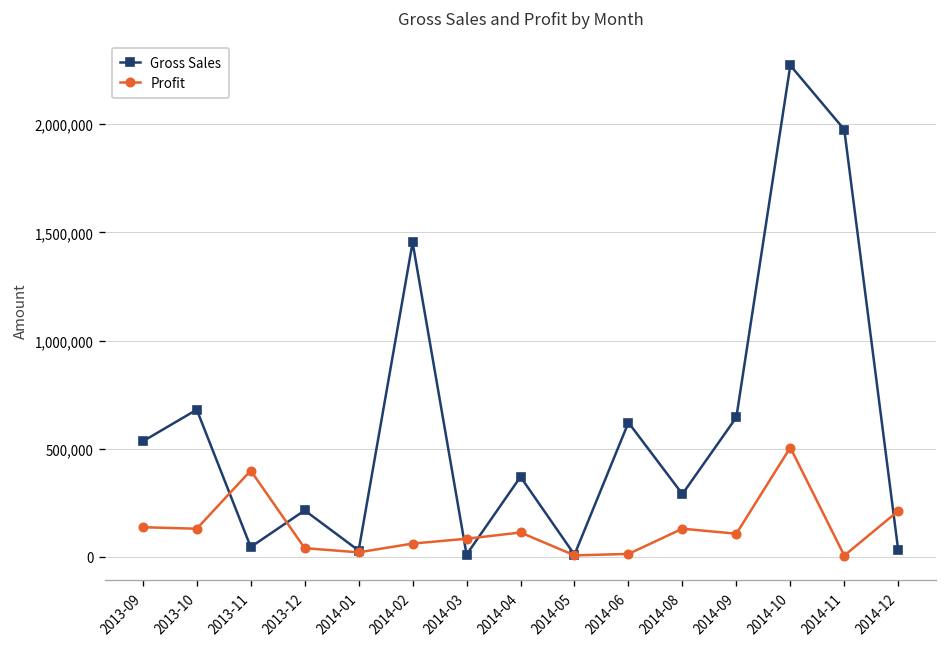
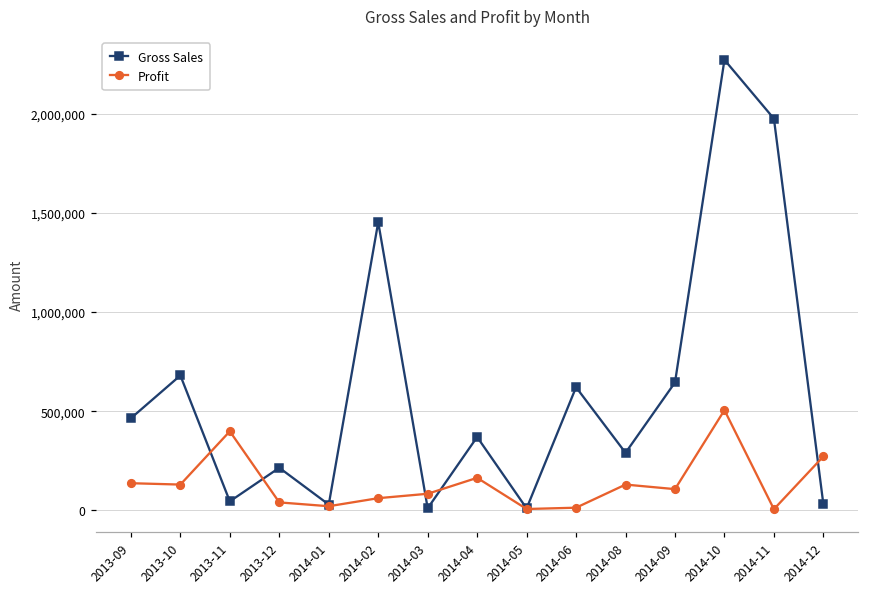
Gross Sales, 2013-09: 530,000 -> 460,000
Profit, 2014-04: 110,000 -> 160,000
Profit, 2014-12: 210,000 -> 270,000
